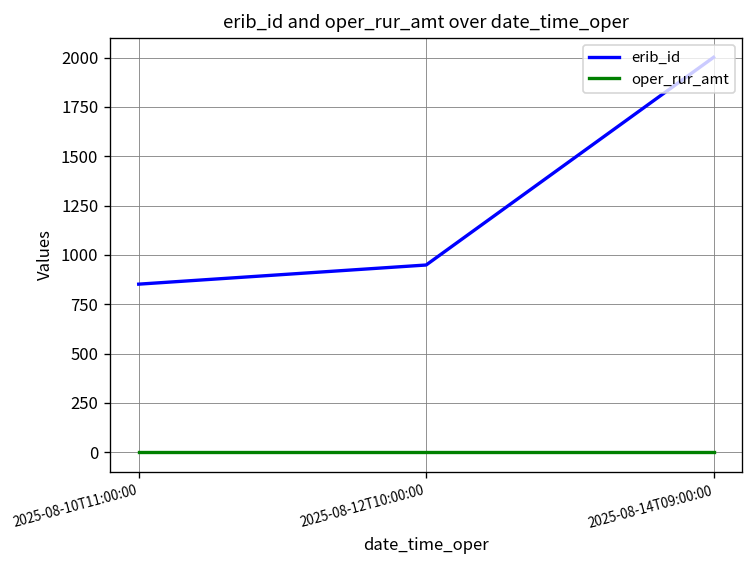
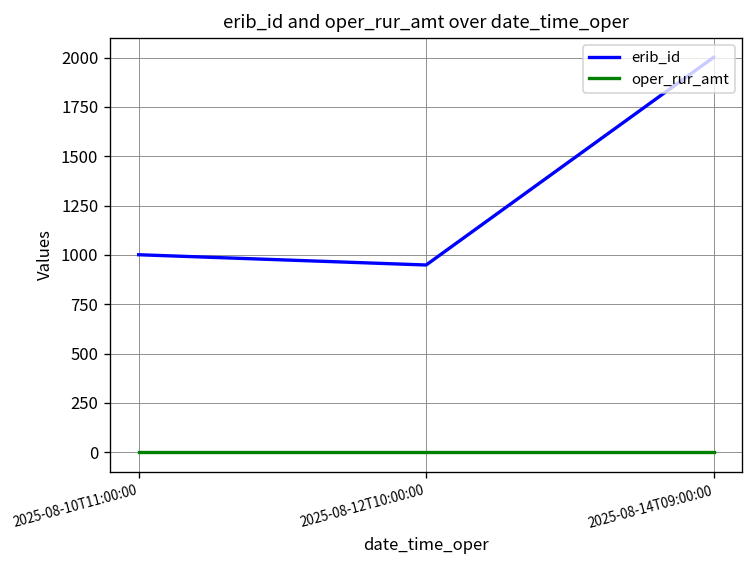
erib_id, 2025-08-10T11:00:00: 850 -> 1000
